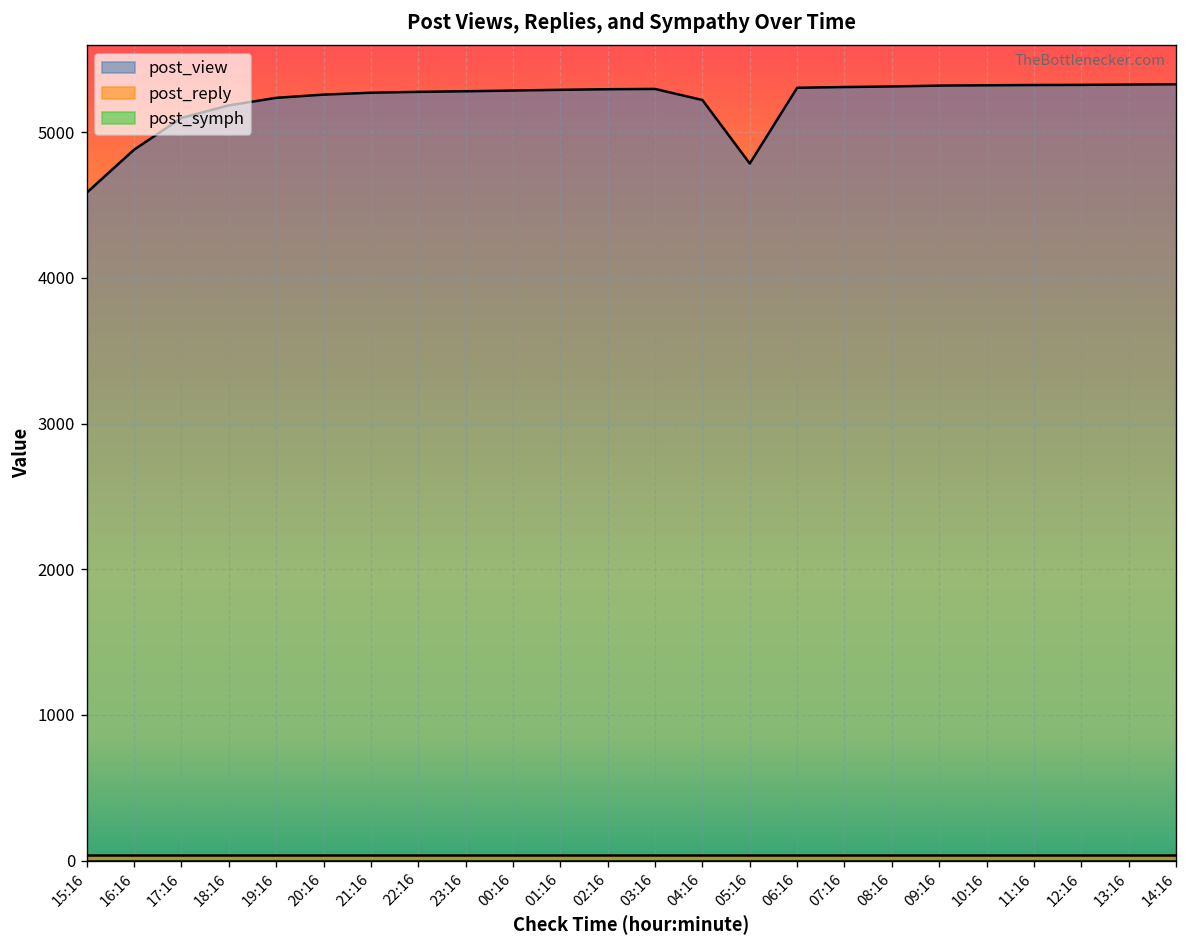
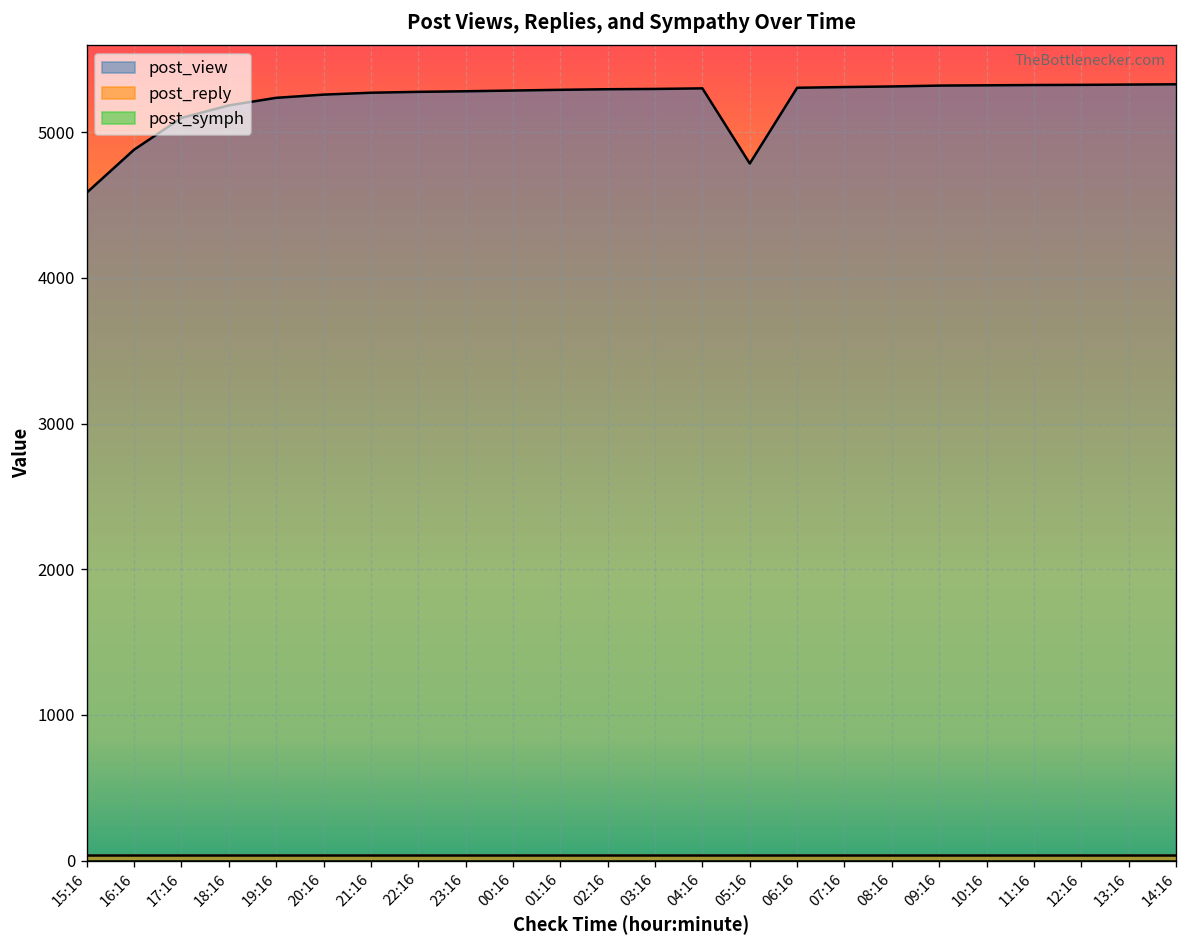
post_view, 04:16: 5220 -> 5300
